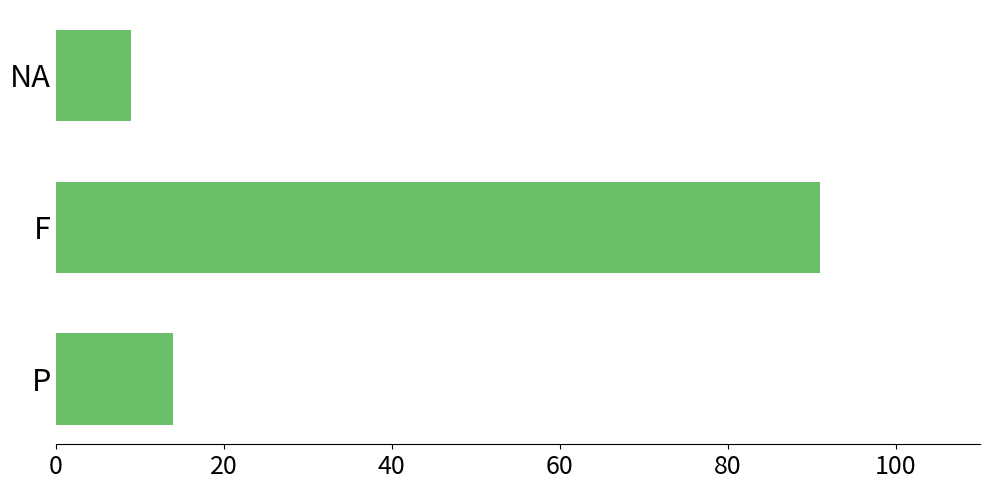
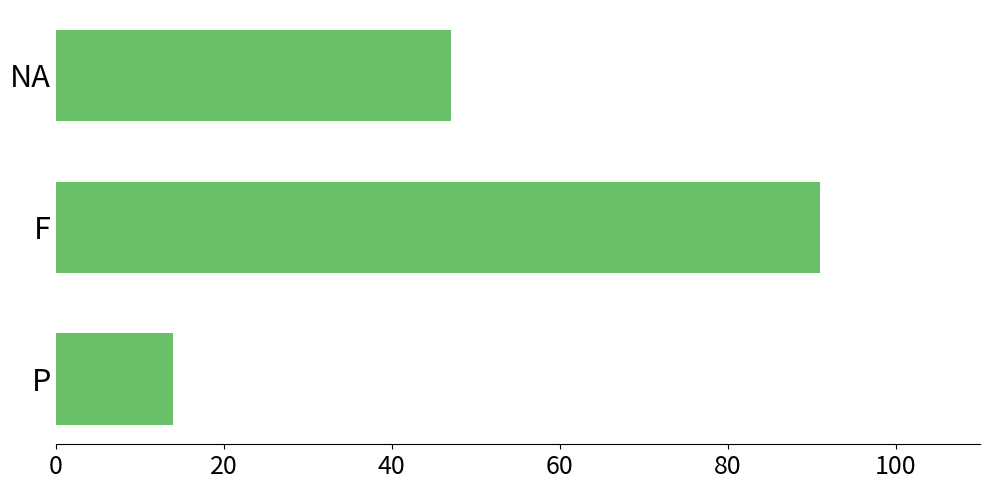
NA: 9 -> 47
